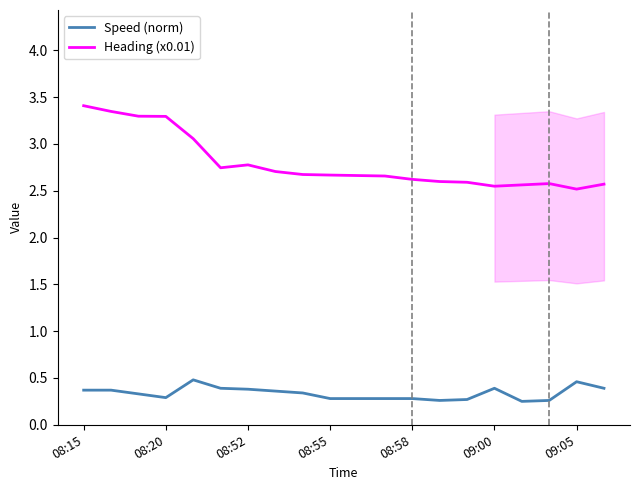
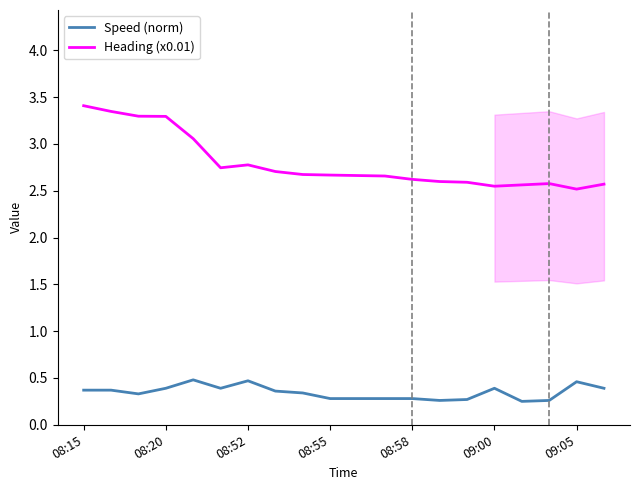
Speed (norm), 08:20: 0.3 -> 0.4
Speed (norm), 08:52: 0.4 -> 0.5
